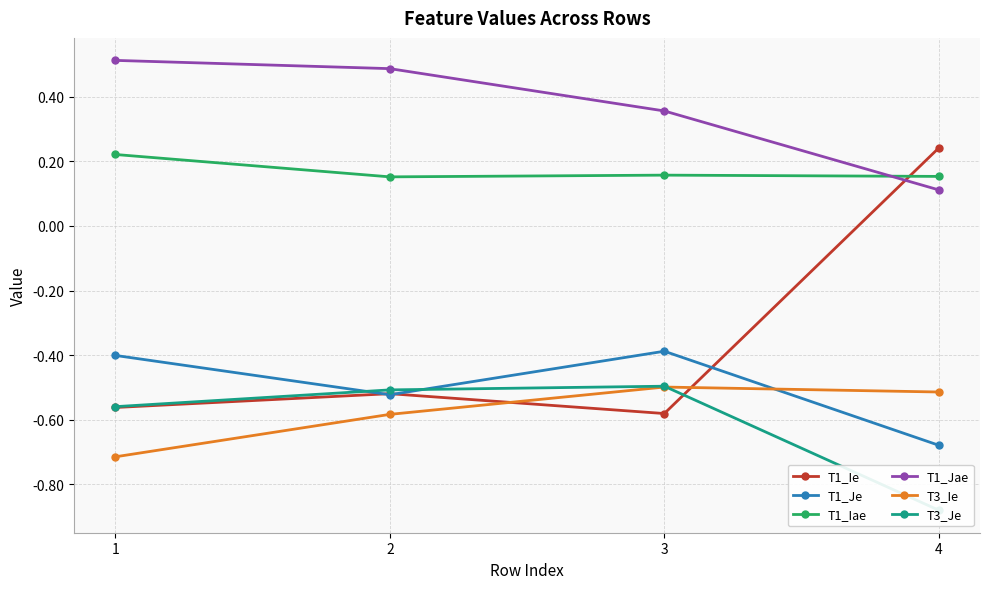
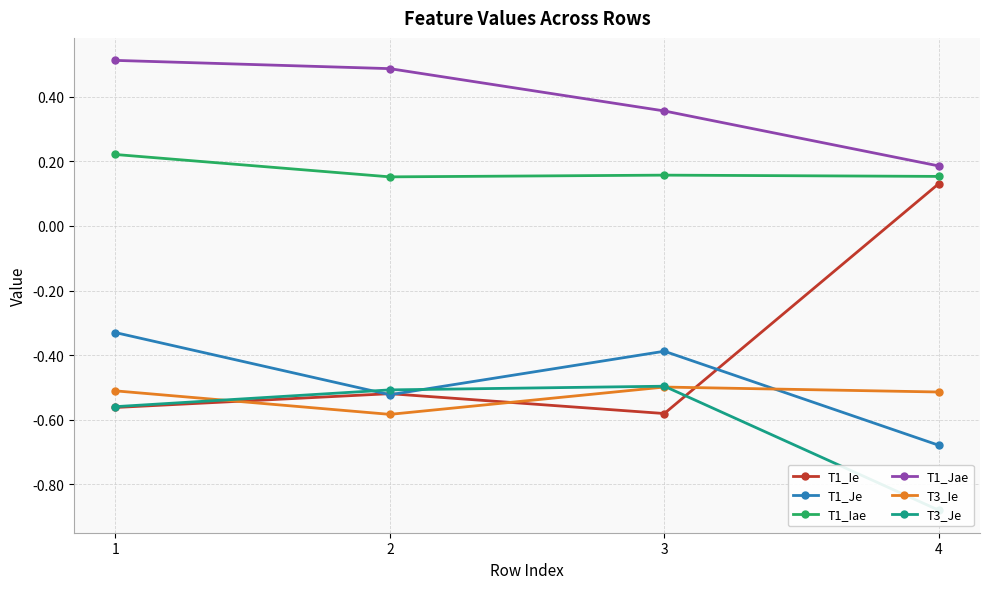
T1_Je, 1: -0.40 -> -0.33
T3_Ie, 1: -0.72 -> -0.51
T1_Ie, 4: 0.24 -> 0.13
T1_Jae, 4: 0.11 -> 0.19
